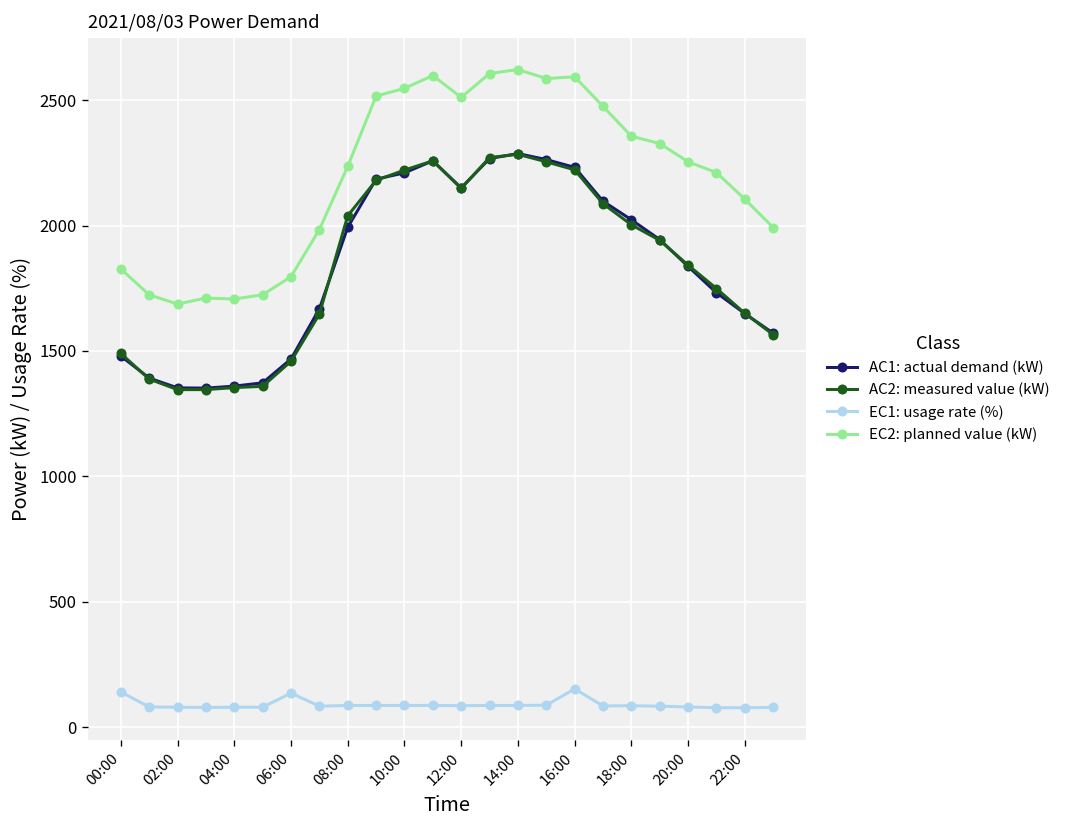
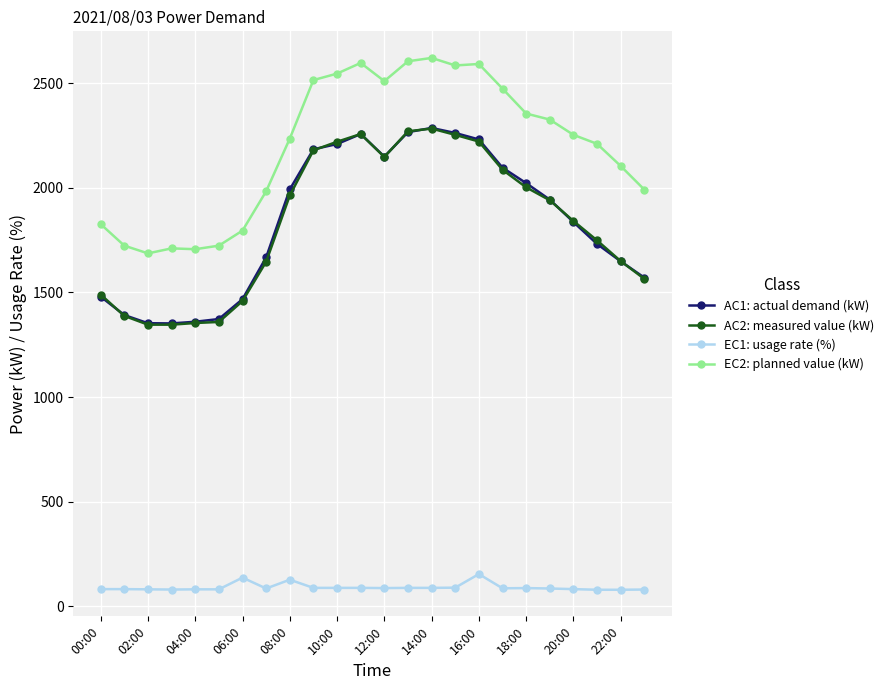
EC1: usage rate (%), 00:00: 140 -> 80
AC2: measured value (kW), 08:00: 2040 -> 1960
EC1: usage rate (%), 08:00: 90 -> 130
